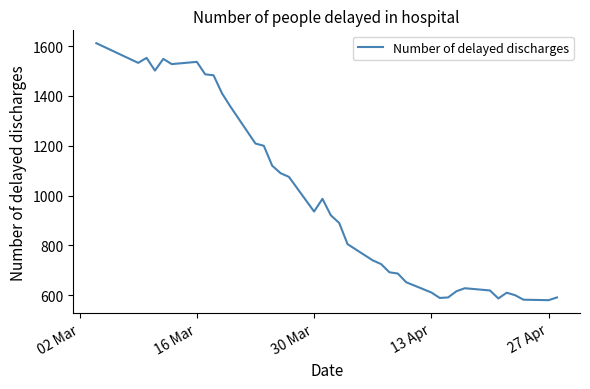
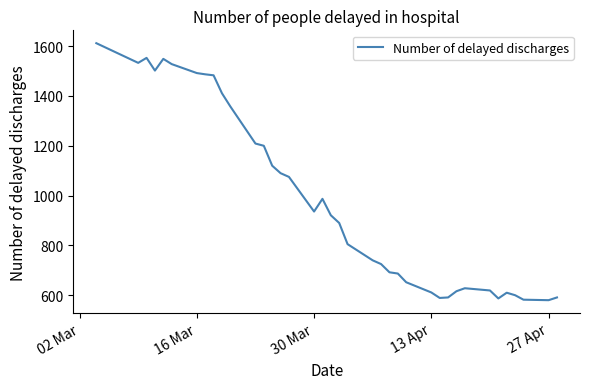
16 Mar: 1540 -> 1490
